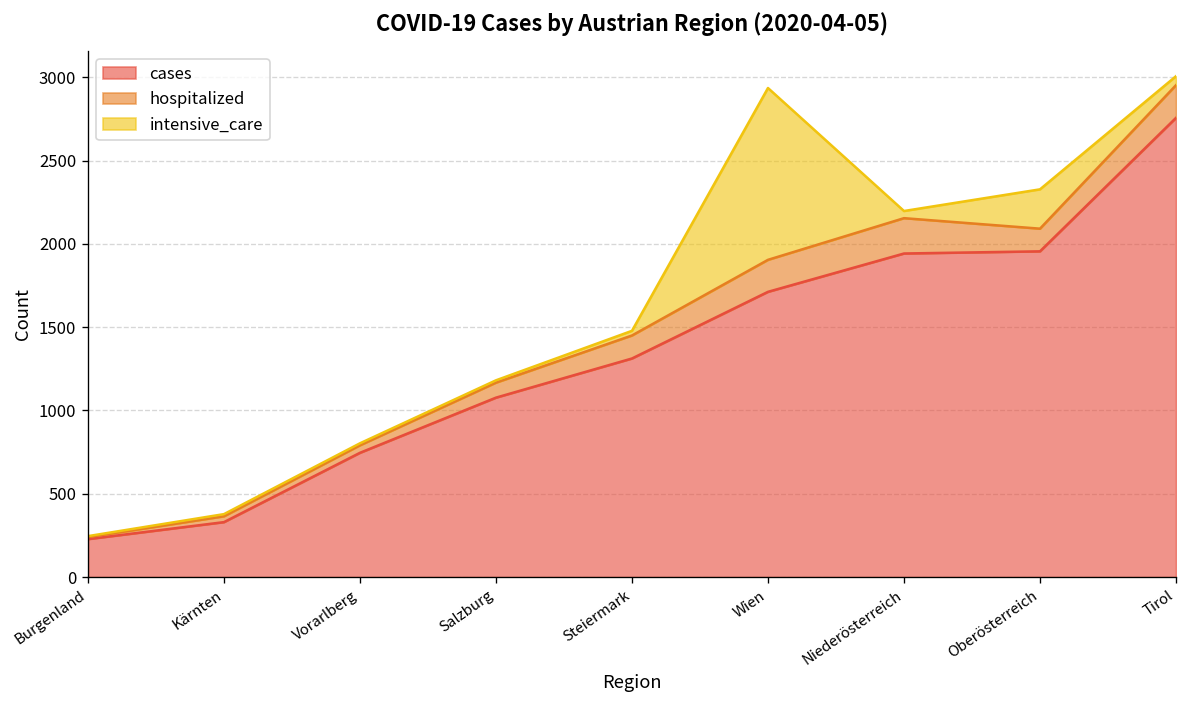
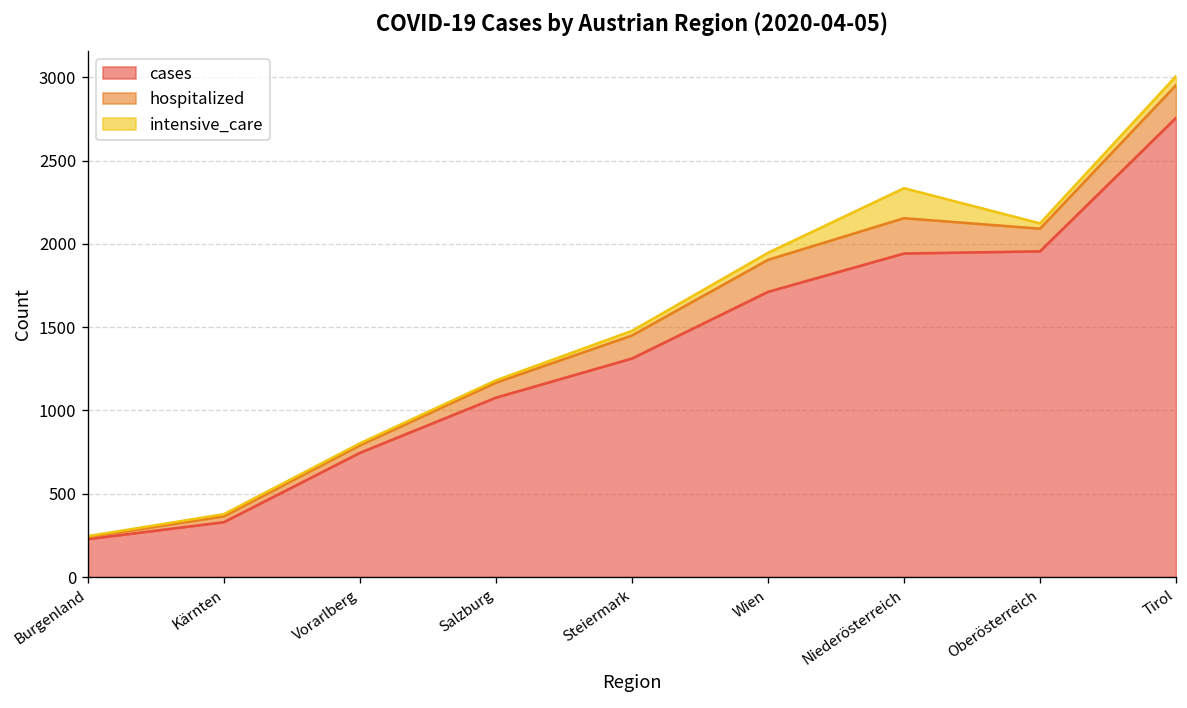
intensive_care, Wien: 1030 -> 40
intensive_care, Niederösterreich: 40 -> 180
intensive_care, Oberösterreich: 240 -> 30
